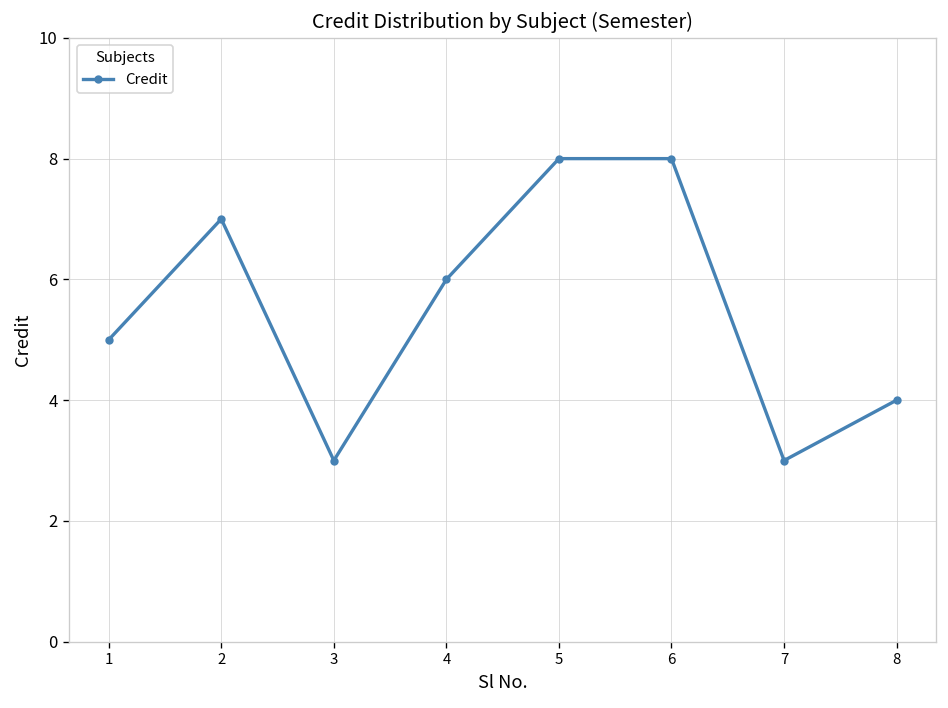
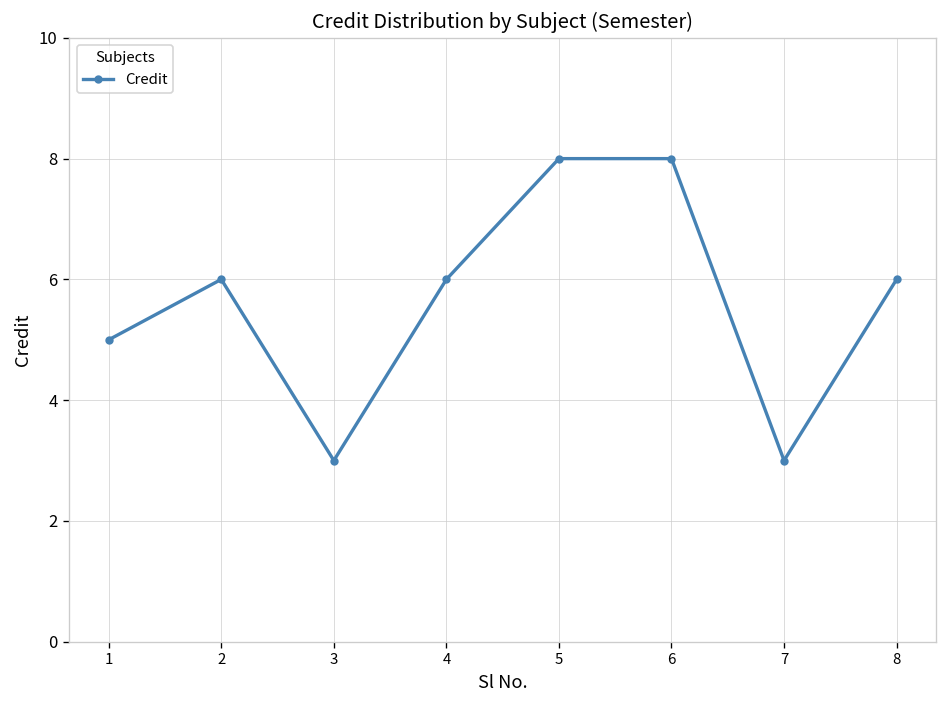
2: 7 -> 6
8: 4 -> 6
